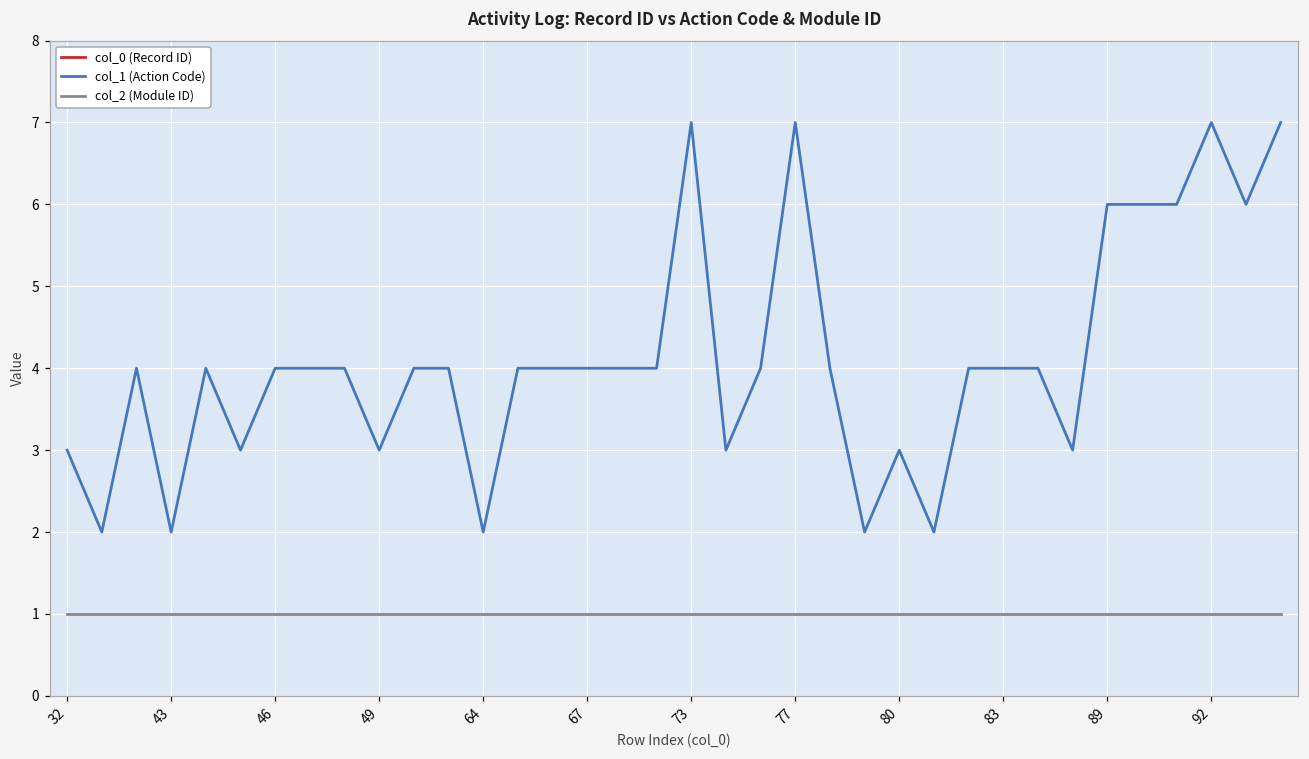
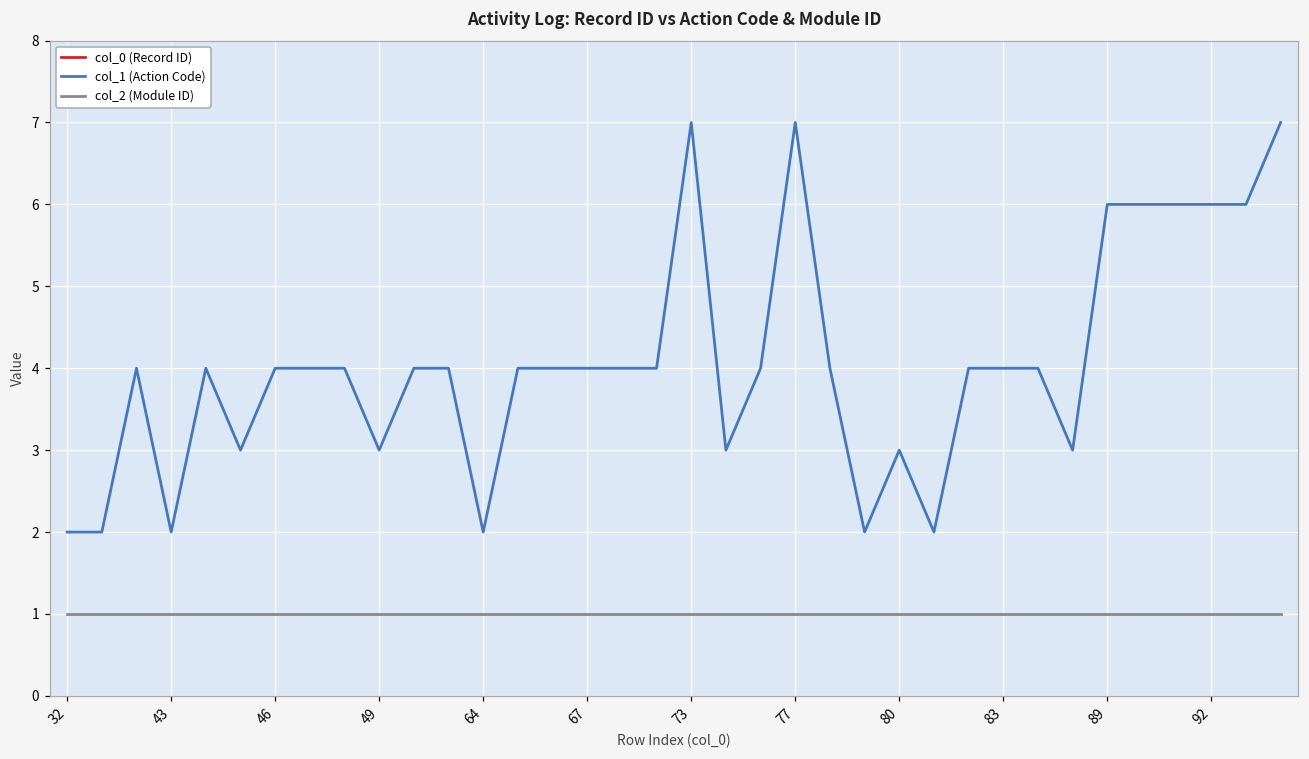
col_1 (Action Code), 32: 3 -> 2
col_1 (Action Code), 92: 7 -> 6
